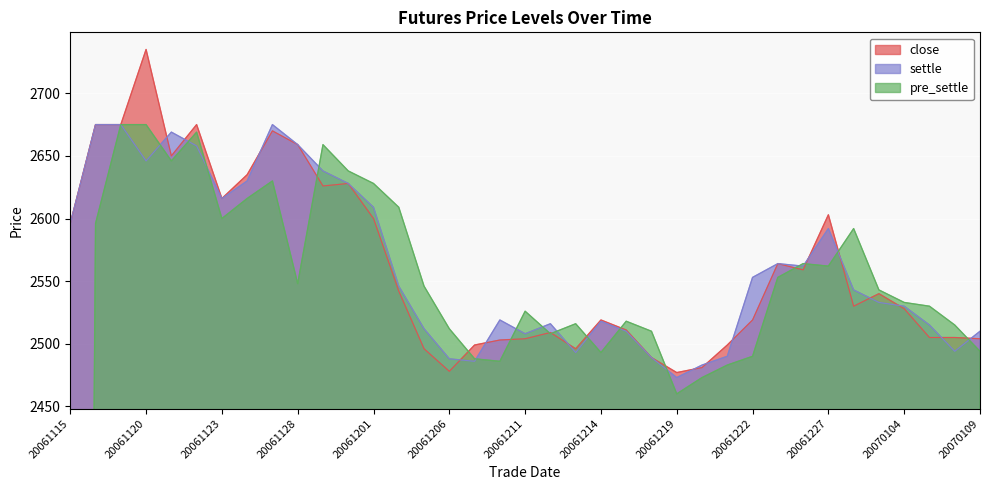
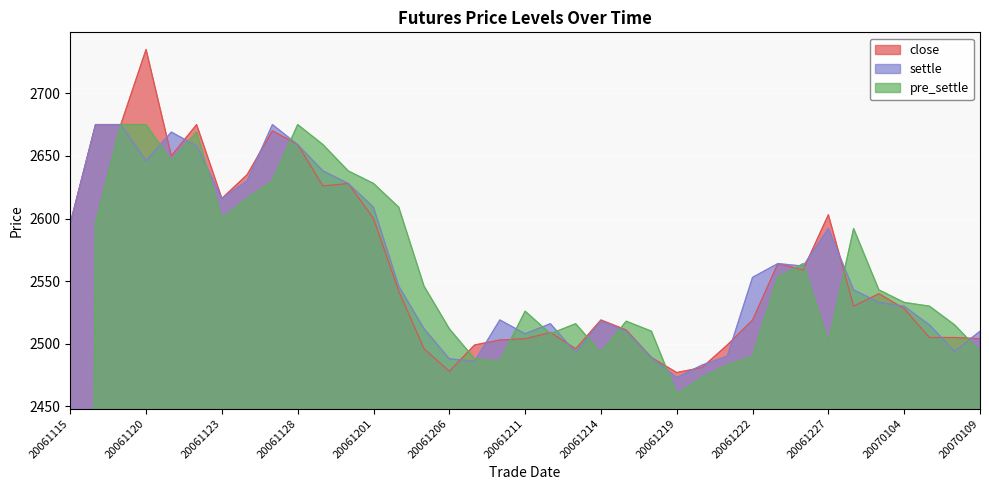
pre_settle, 20061128: 2548 -> 2675
pre_settle, 20061227: 2562 -> 2501
